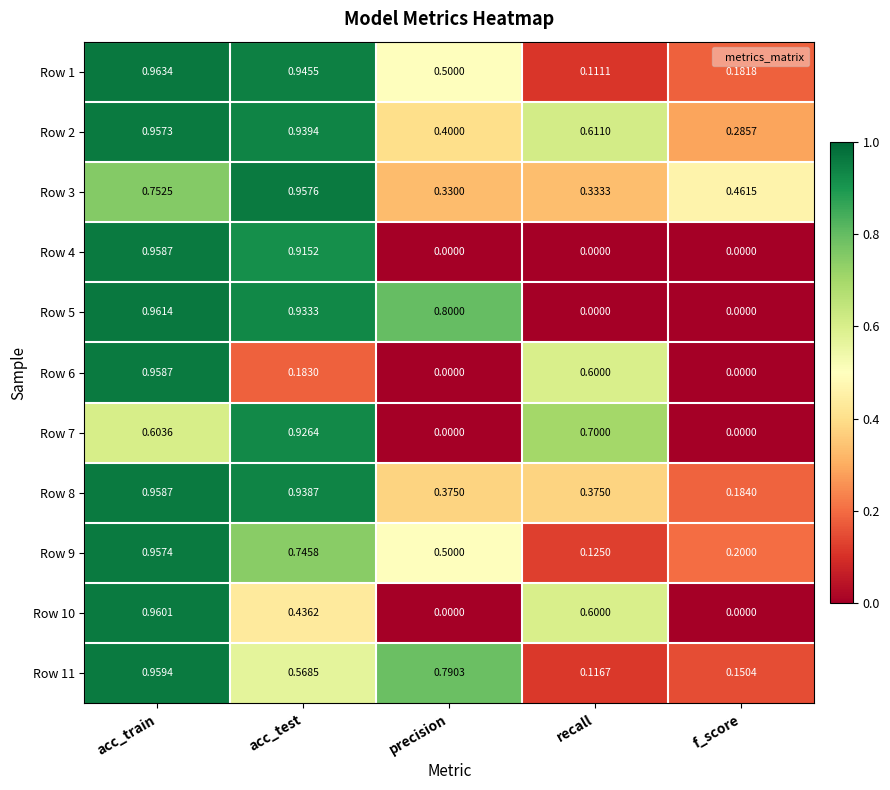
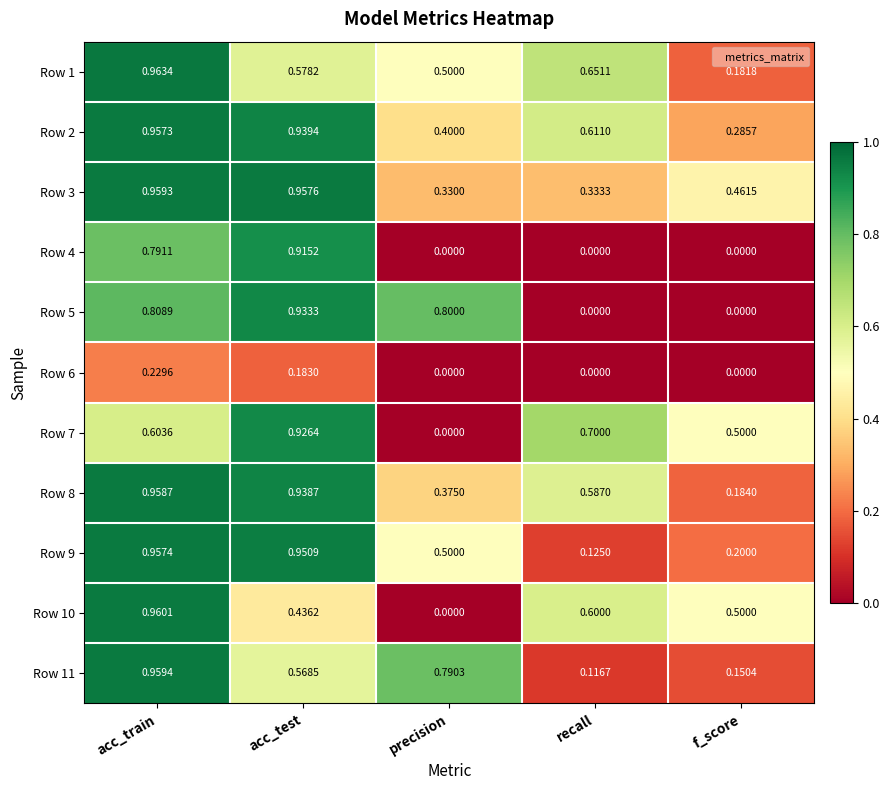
Row 1, acc_test: 0.9455 -> 0.5782
Row 1, recall: 0.1111 -> 0.6511
Row 3, acc_train: 0.7525 -> 0.9593
Row 4, acc_train: 0.9587 -> 0.7911
Row 5, acc_train: 0.9614 -> 0.8089
Row 6, acc_train: 0.9587 -> 0.2296
Row 6, recall: 0.6000 -> 0.0000
Row 7, f_score: 0.0000 -> 0.5000
Row 8, recall: 0.3750 -> 0.5870
Row 9, acc_test: 0.7458 -> 0.9509
Row 10, f_score: 0.0000 -> 0.5000
